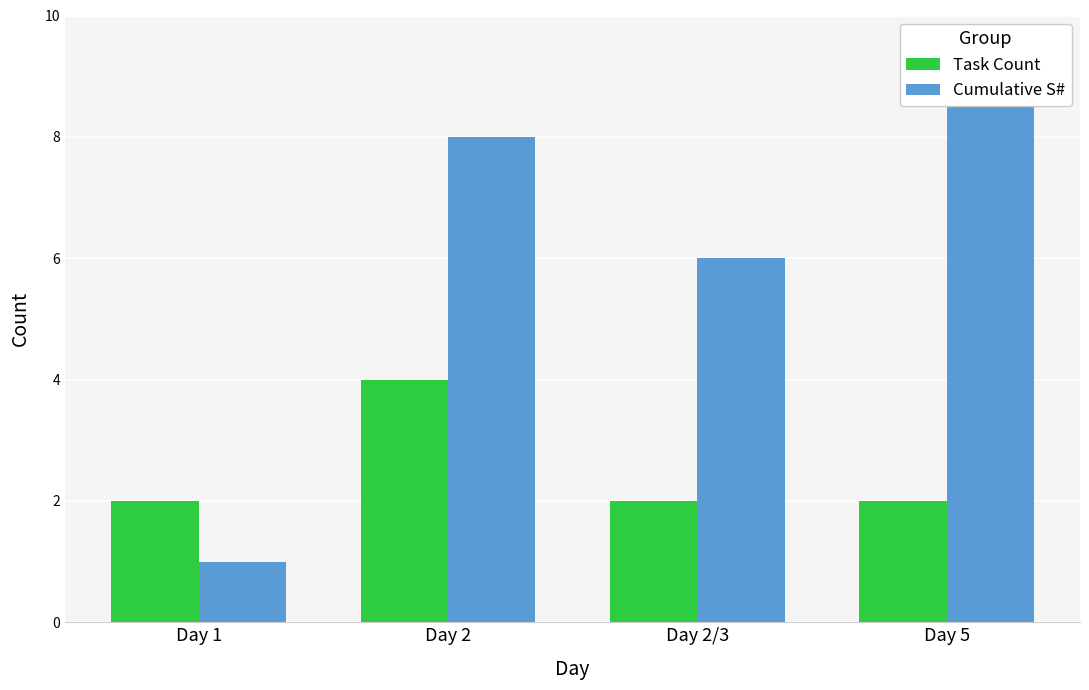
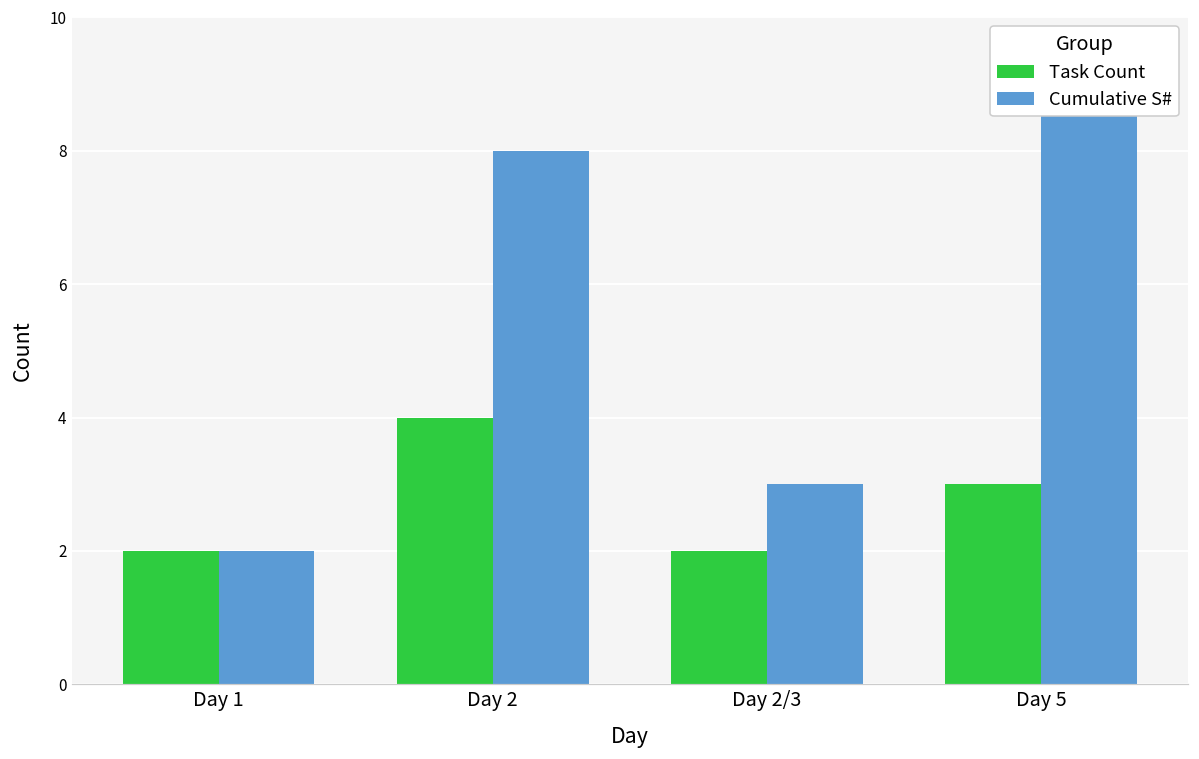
Cumulative S#, Day 1: 1 -> 2
Cumulative S#, Day 2/3: 6 -> 3
Task Count, Day 5: 2 -> 3
